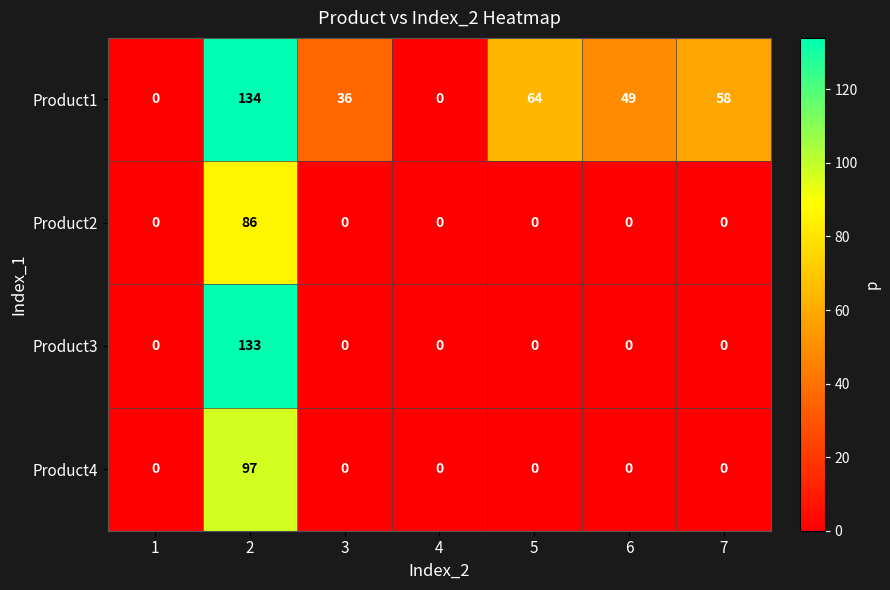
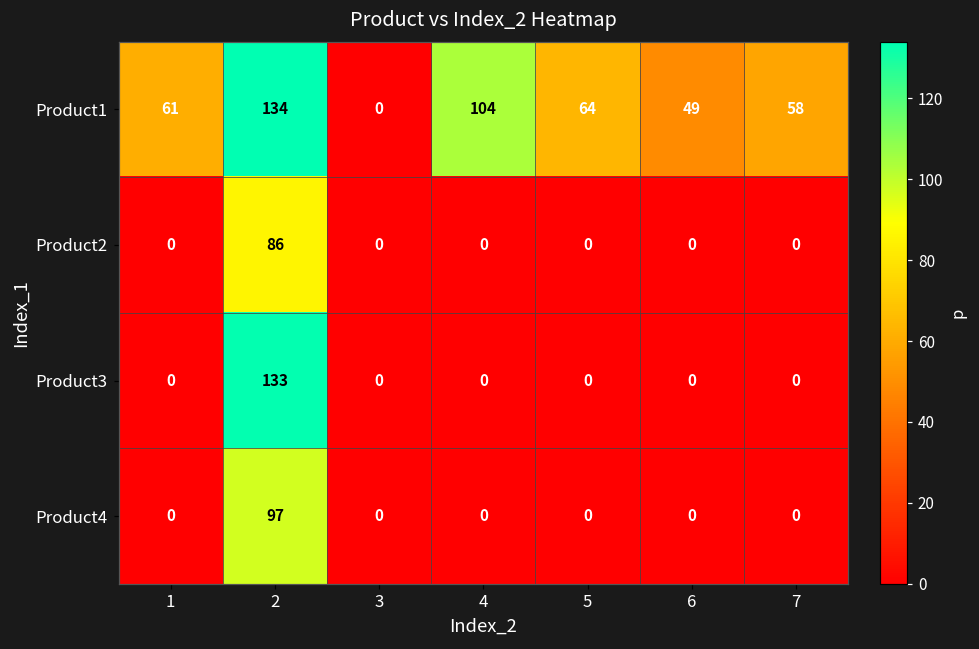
Product1, 1: 0 -> 61
Product1, 3: 36 -> 0
Product1, 4: 0 -> 104
